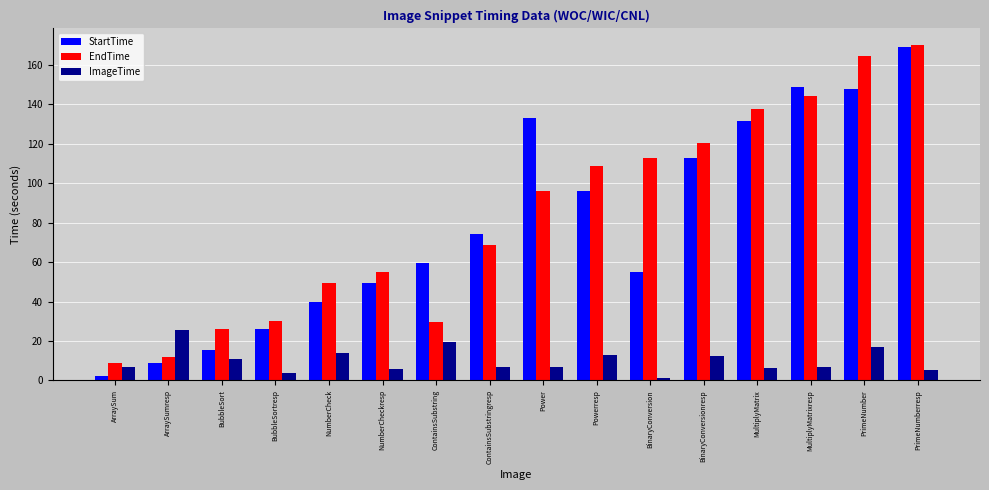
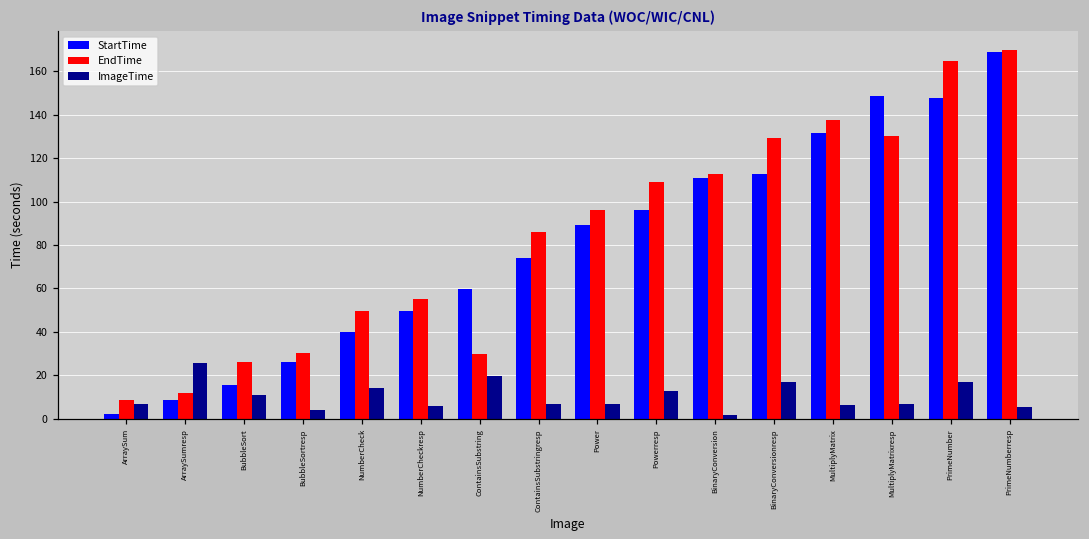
EndTime, ContainsSubstringresp: 68 -> 86
StartTime, Power: 133 -> 89
StartTime, BinaryConversion: 55 -> 111
EndTime, BinaryConversionresp: 120 -> 129
ImageTime, BinaryConversionresp: 12 -> 17
EndTime, MultiplyMatrixresp: 144 -> 130
